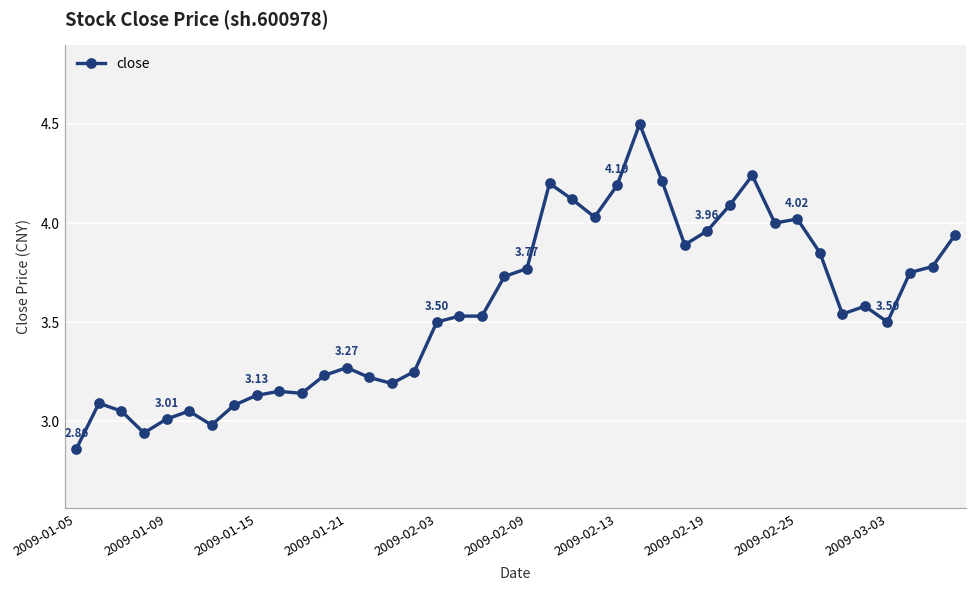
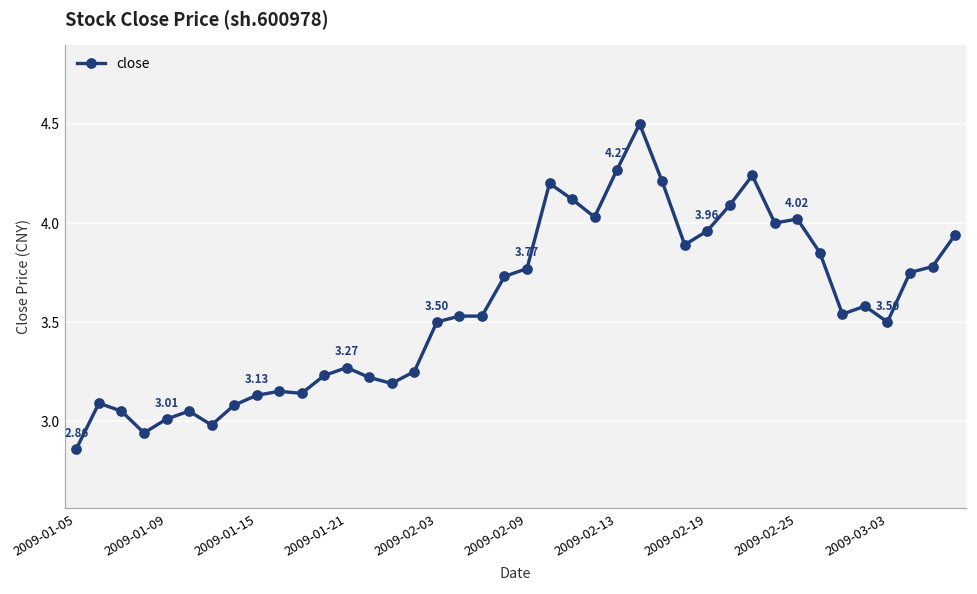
2009-02-13: 4.19 -> 4.27
